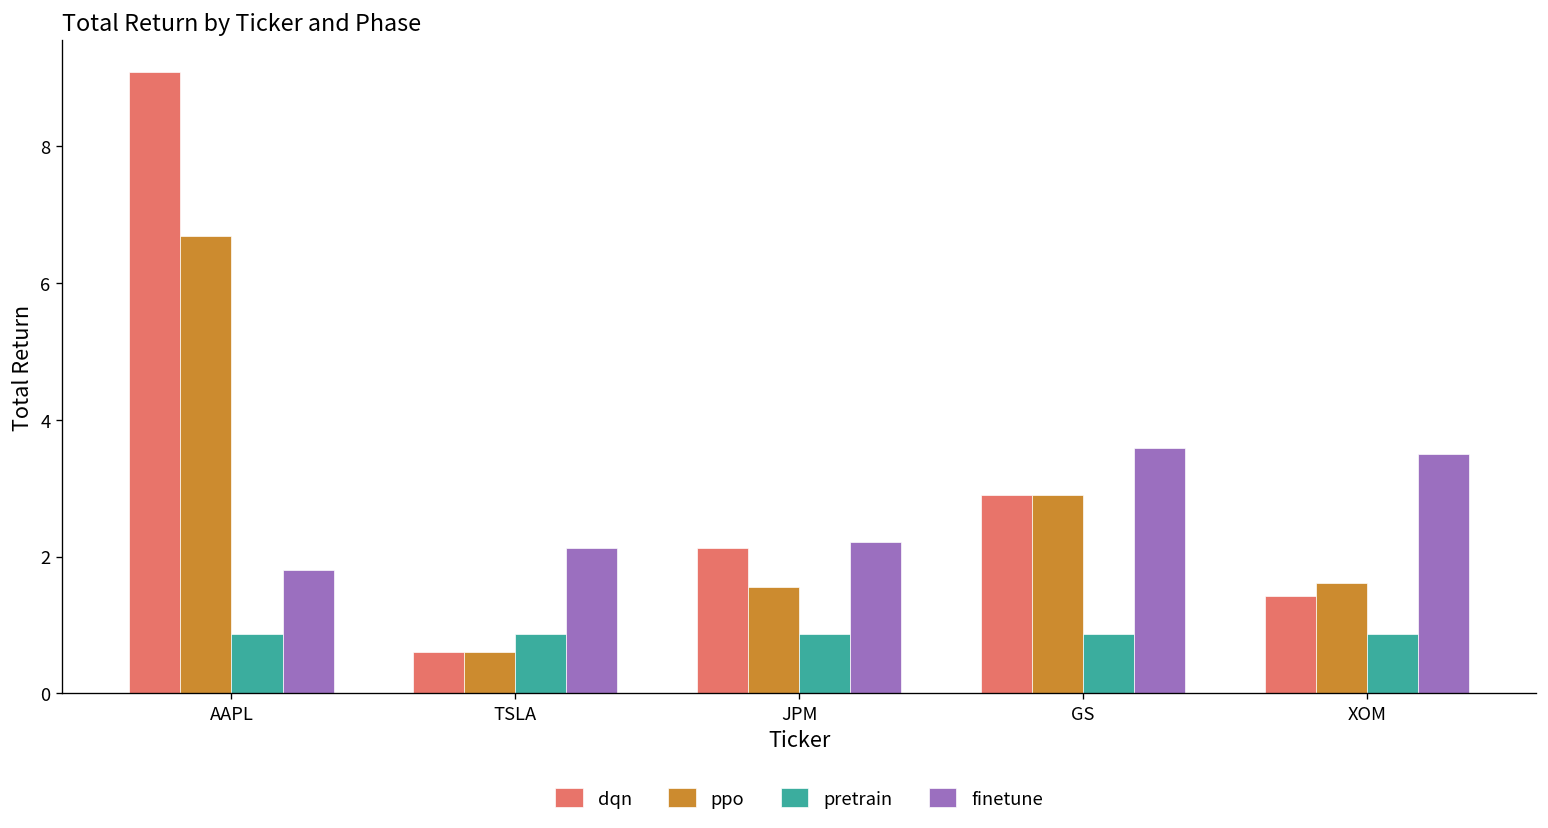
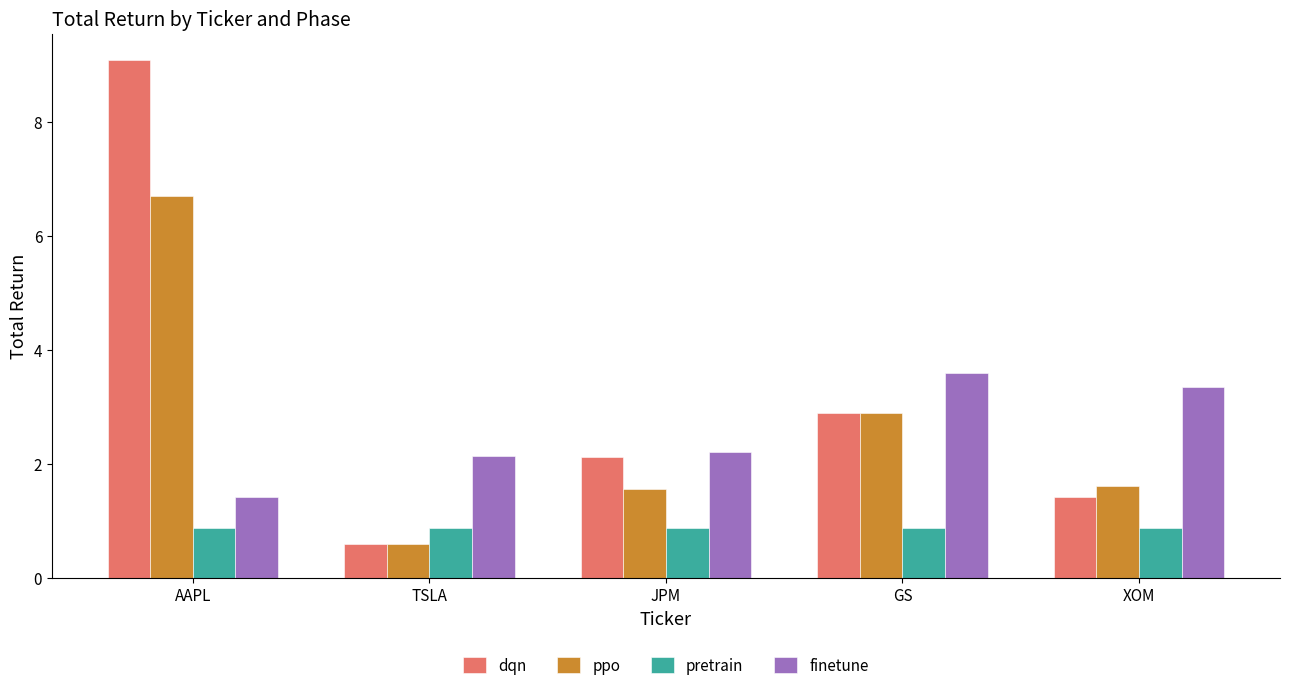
finetune, AAPL: 1.8 -> 1.4
finetune, XOM: 3.5 -> 3.4
